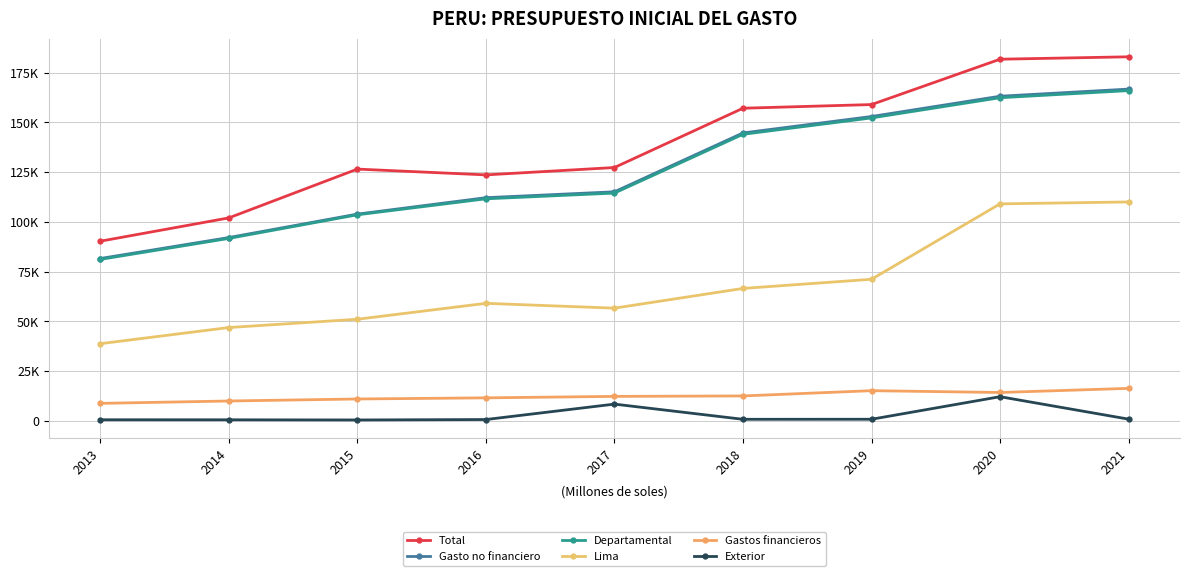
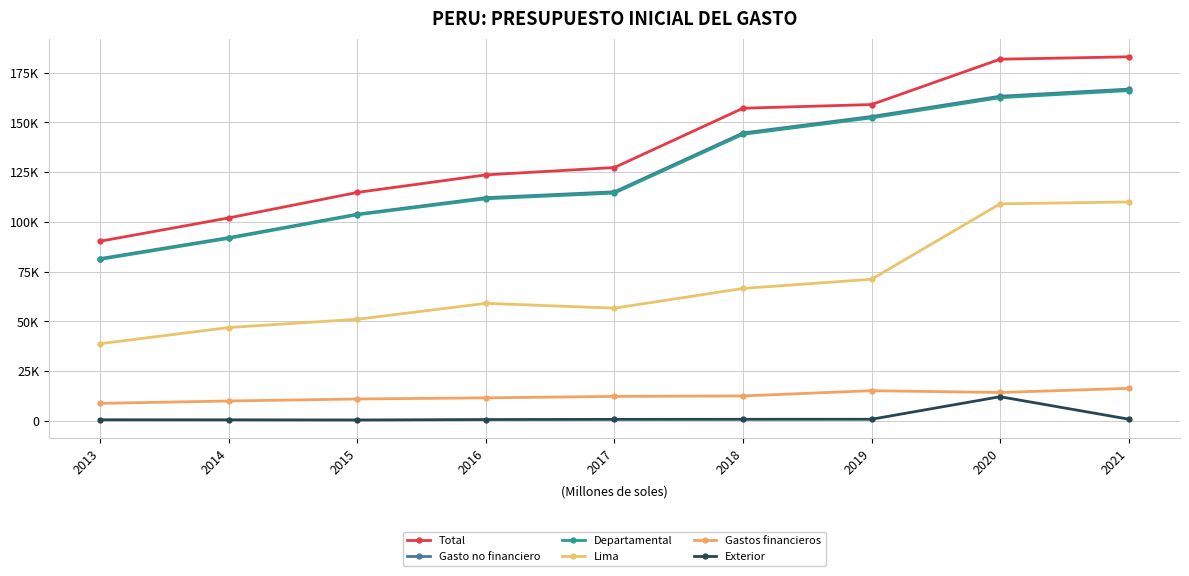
Total, 2015: 127000 -> 115000
Exterior, 2017: 8000 -> 1000
